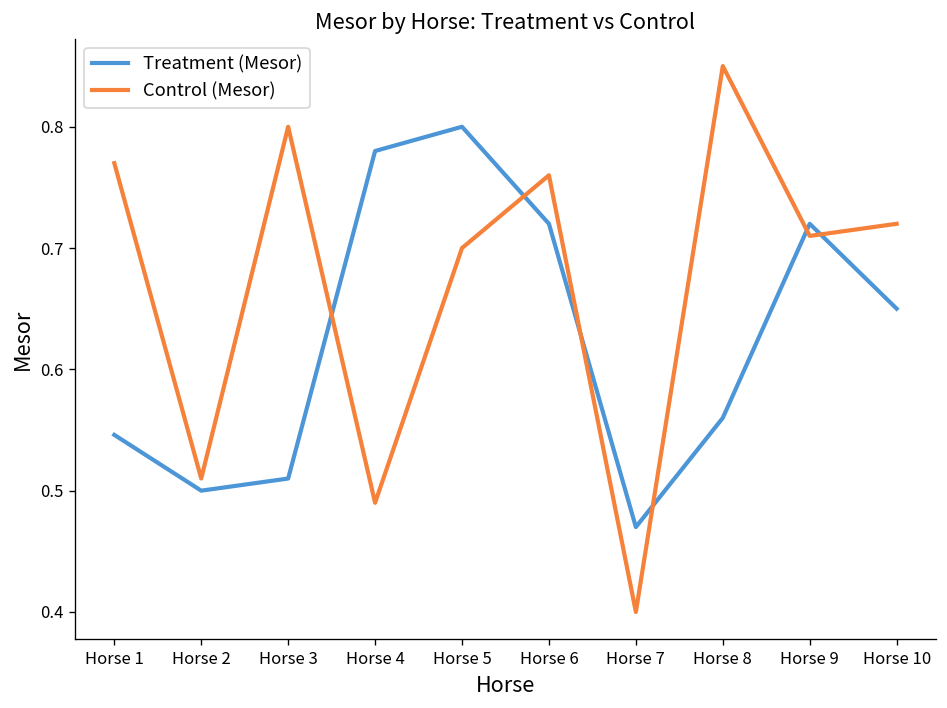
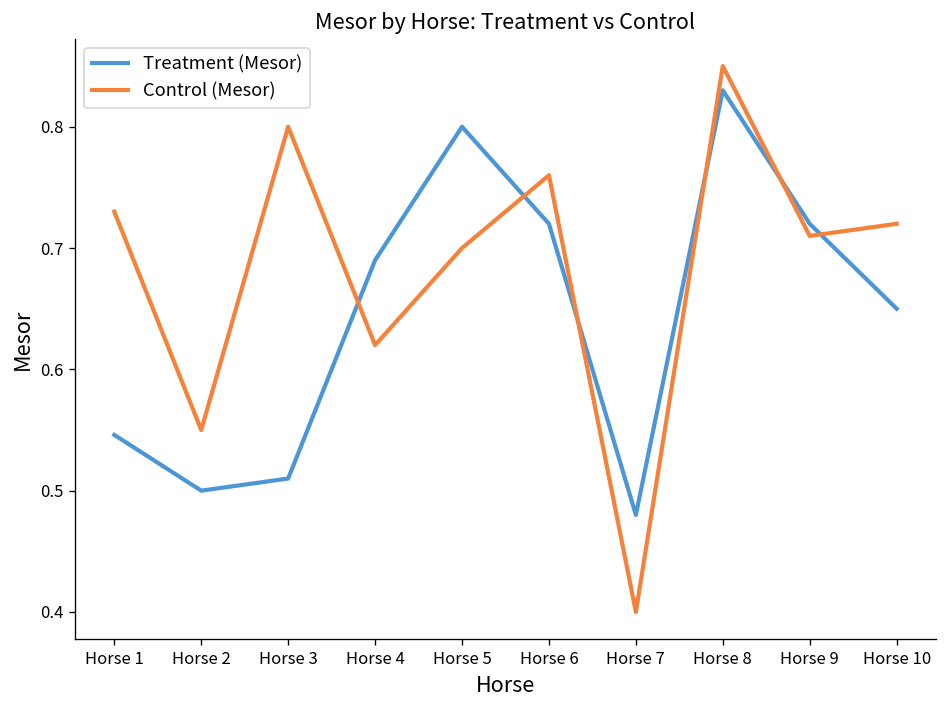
Control (Mesor), Horse 1: 0.77 -> 0.73
Control (Mesor), Horse 2: 0.51 -> 0.55
Treatment (Mesor), Horse 4: 0.78 -> 0.69
Control (Mesor), Horse 4: 0.49 -> 0.62
Treatment (Mesor), Horse 7: 0.47 -> 0.48
Treatment (Mesor), Horse 8: 0.56 -> 0.83
